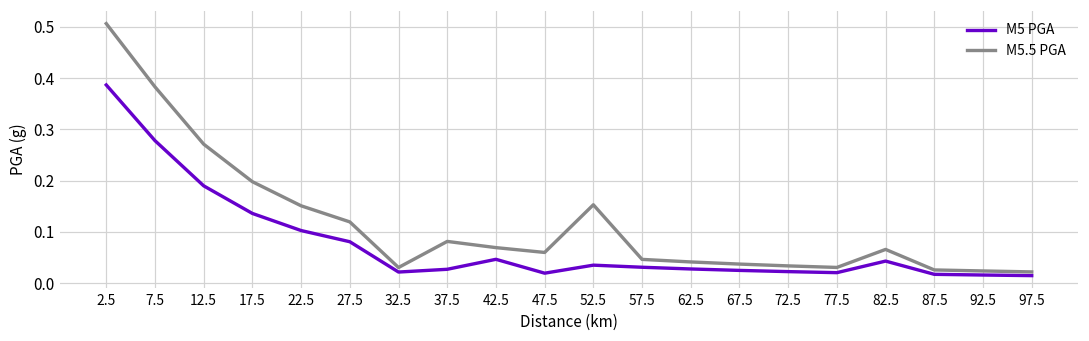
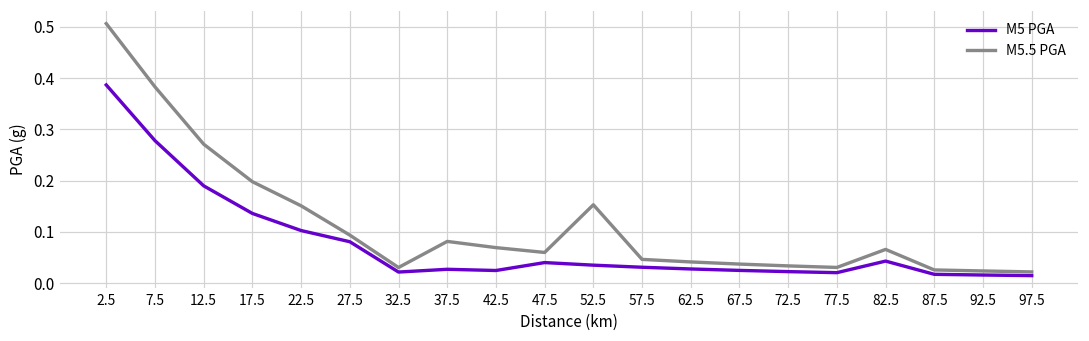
M5.5 PGA, 27.5: 0.12 -> 0.09
M5 PGA, 42.5: 0.05 -> 0.02
M5 PGA, 47.5: 0.02 -> 0.04
